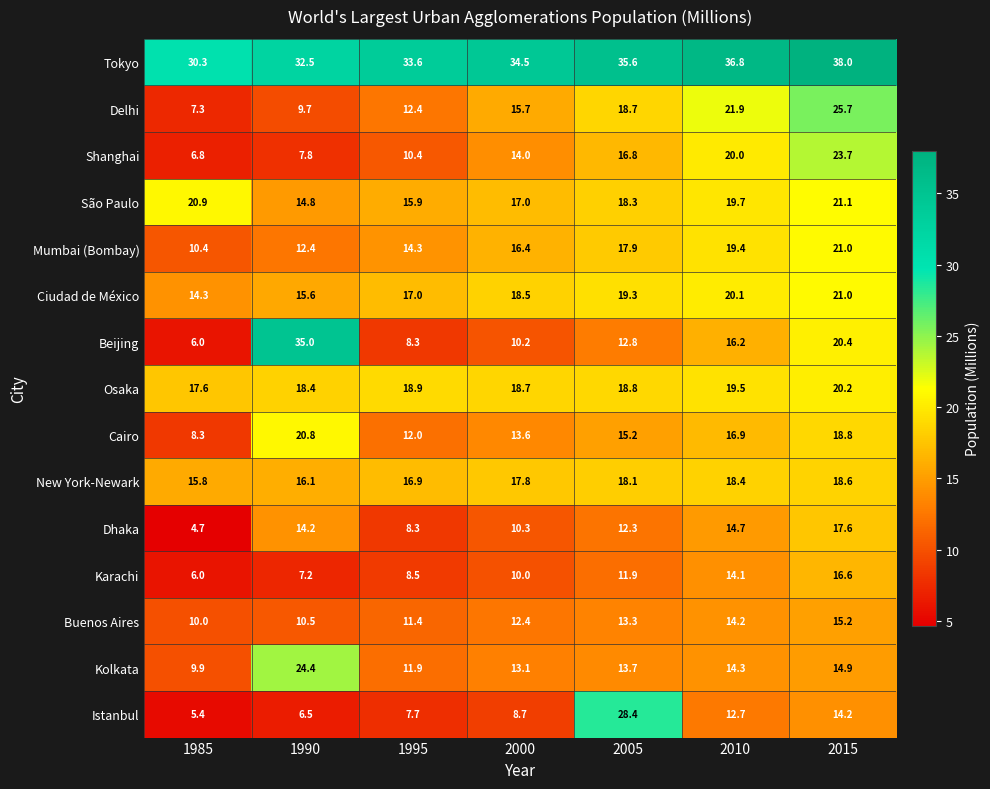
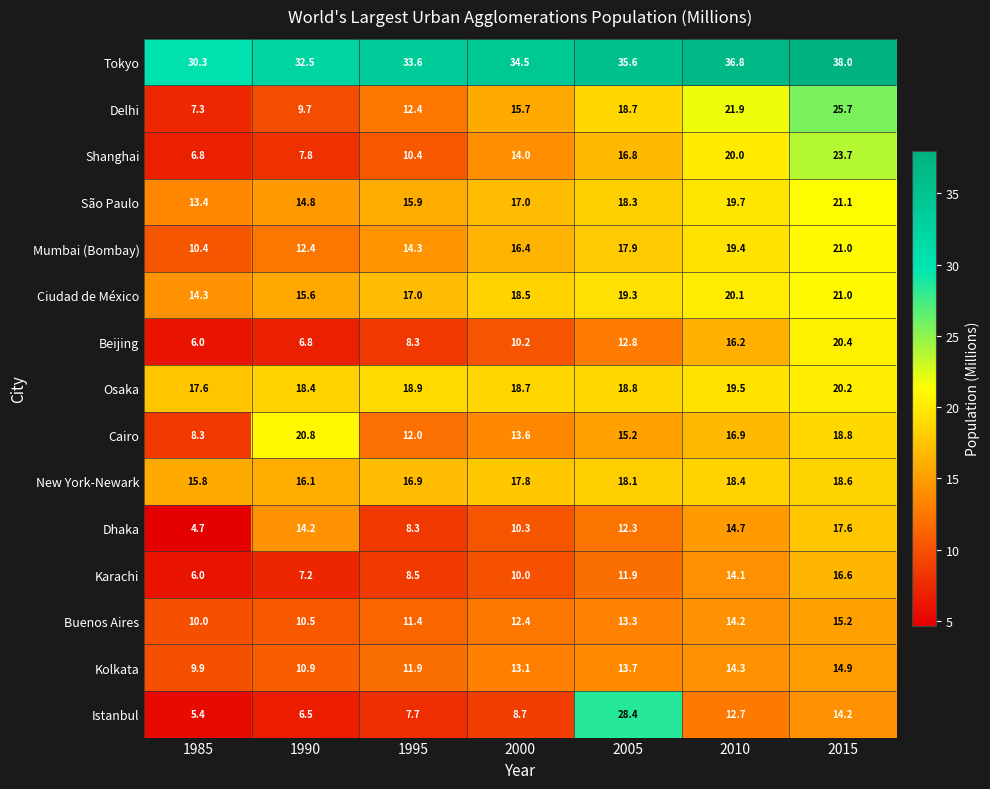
São Paulo, 1985: 20.9 -> 13.4
Beijing, 1990: 35.0 -> 6.8
Kolkata, 1990: 24.4 -> 10.9
